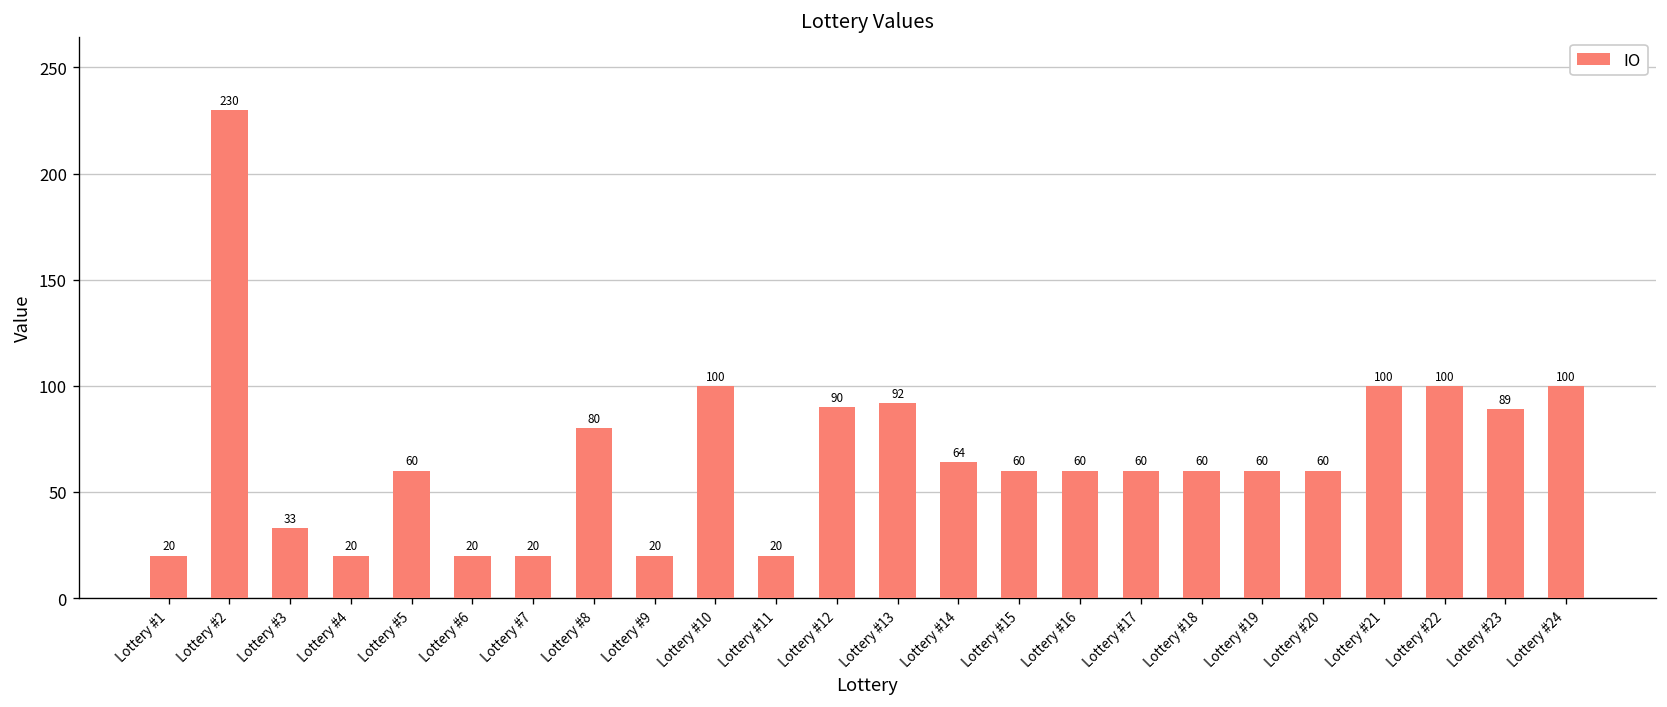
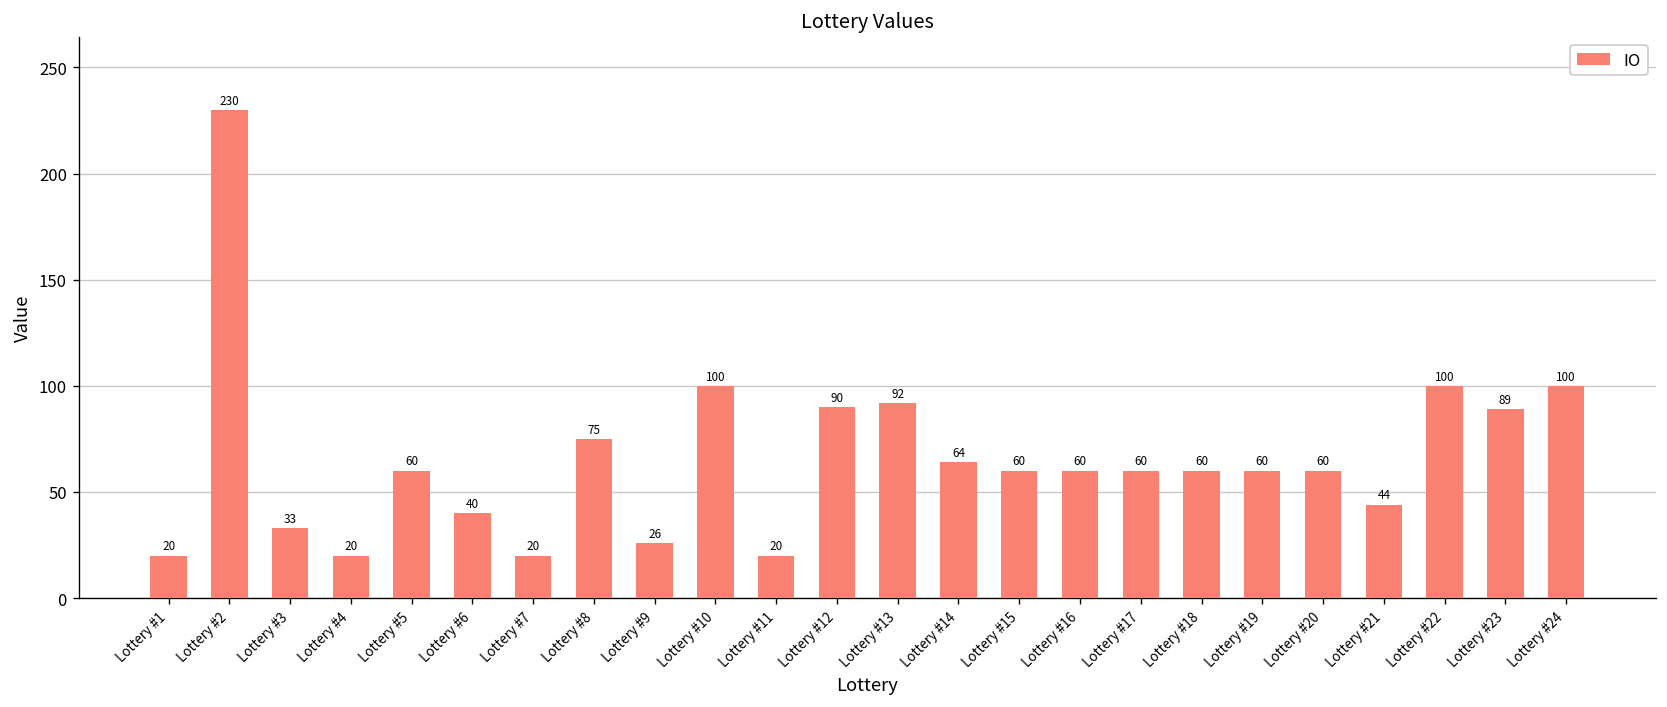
Lottery #6: 20 -> 40
Lottery #8: 80 -> 75
Lottery #9: 20 -> 26
Lottery #21: 100 -> 44
